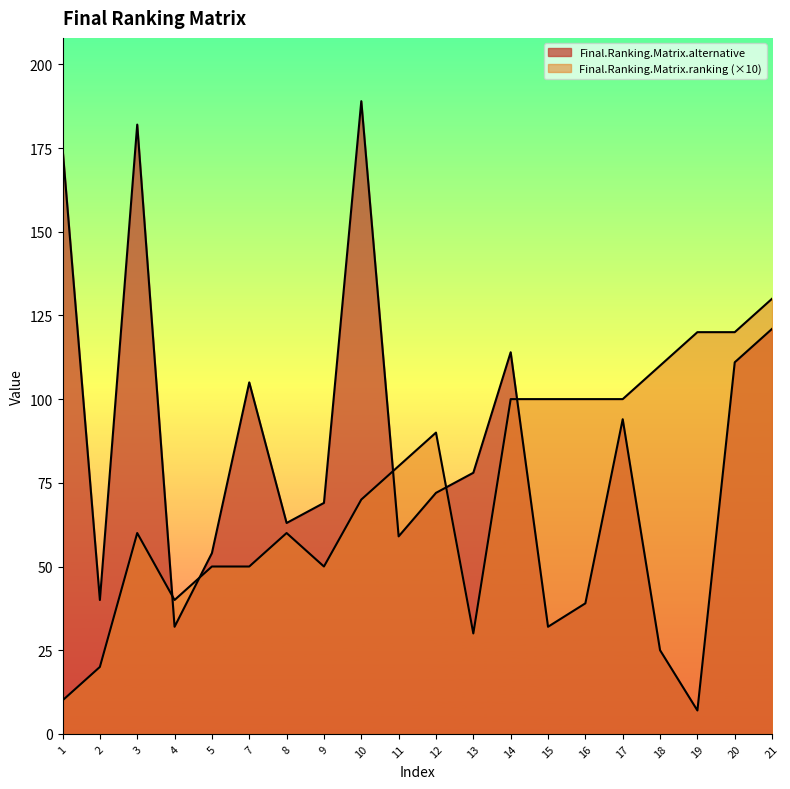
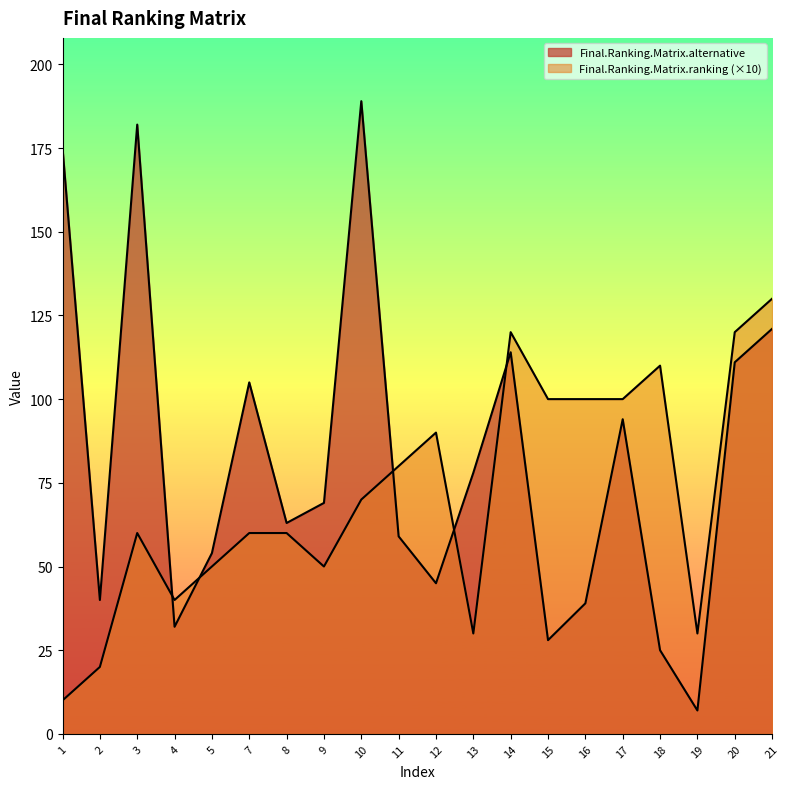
Final.Ranking.Matrix.ranking (×10), 7: 50 -> 60
Final.Ranking.Matrix.alternative, 12: 72 -> 45
Final.Ranking.Matrix.ranking (×10), 14: 100 -> 120
Final.Ranking.Matrix.alternative, 15: 32 -> 28
Final.Ranking.Matrix.ranking (×10), 19: 120 -> 30
